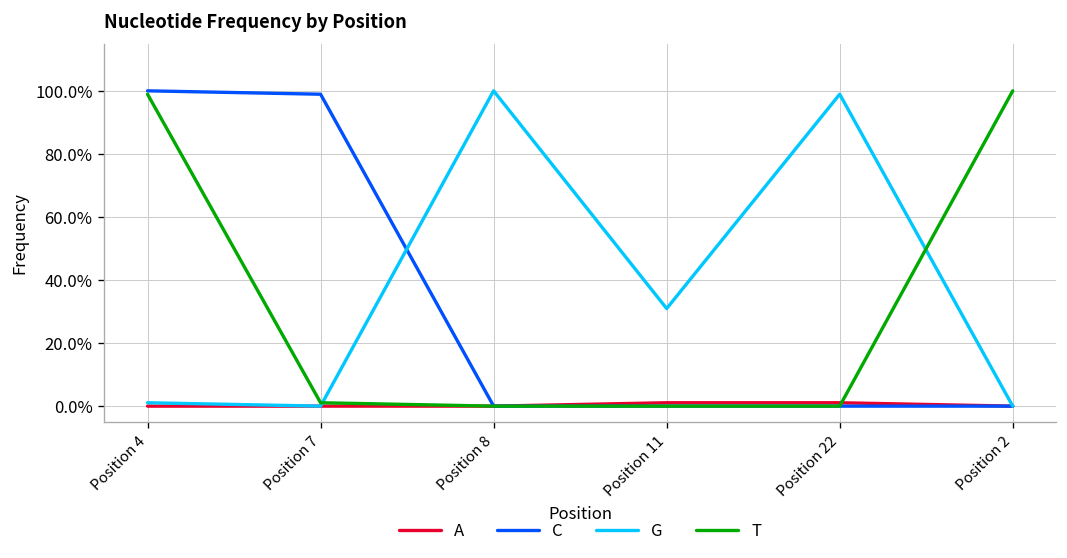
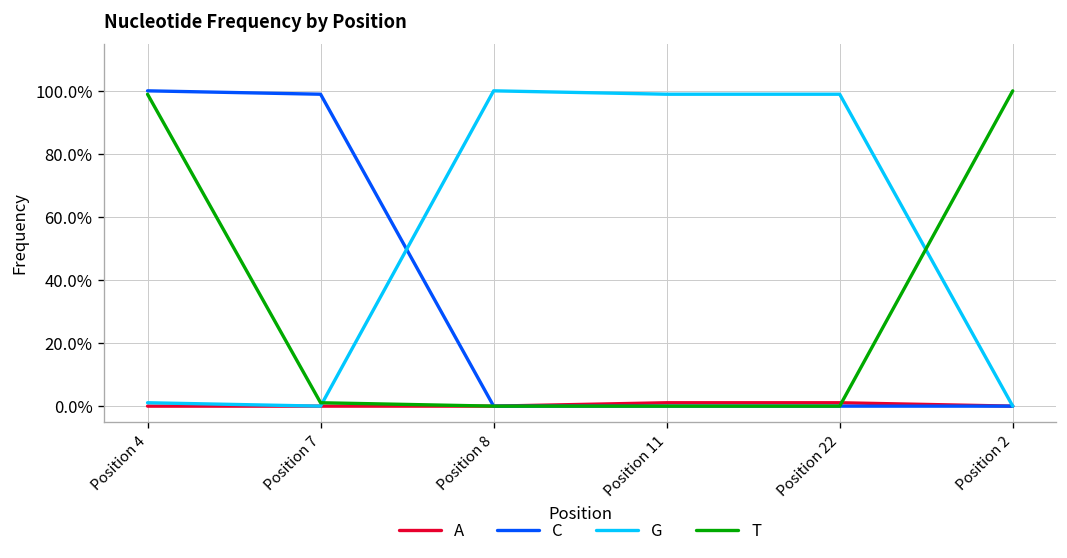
G, Position 11: 31% -> 99%
